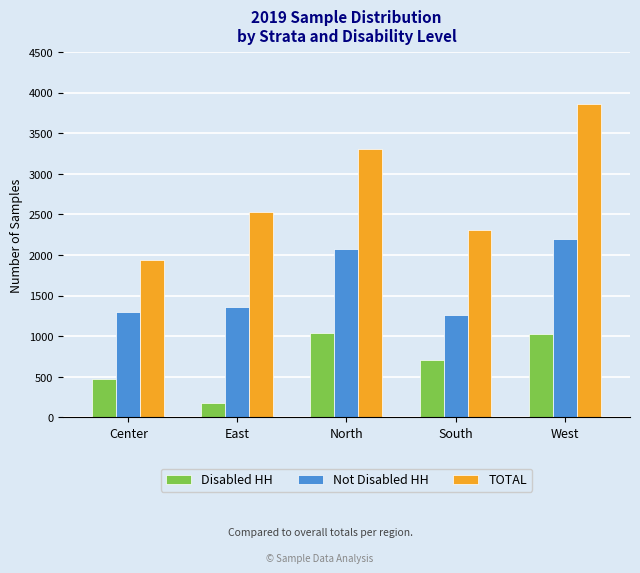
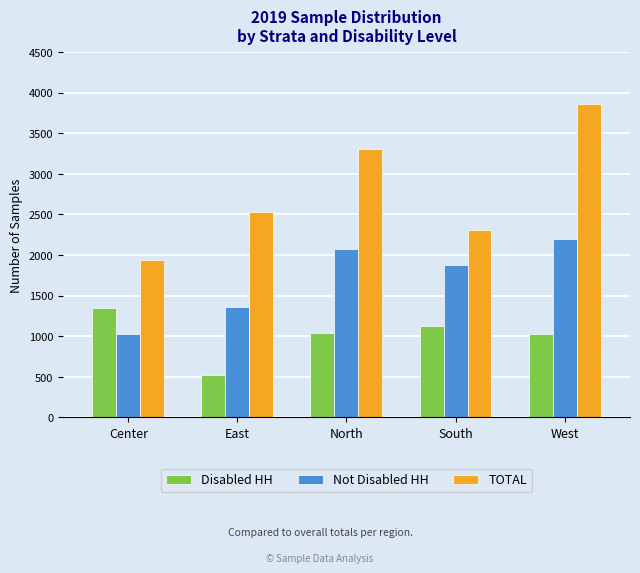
Disabled HH, Center: 500 -> 1300
Not Disabled HH, Center: 1300 -> 1000
Disabled HH, East: 200 -> 500
Disabled HH, South: 700 -> 1100
Not Disabled HH, South: 1300 -> 1900
